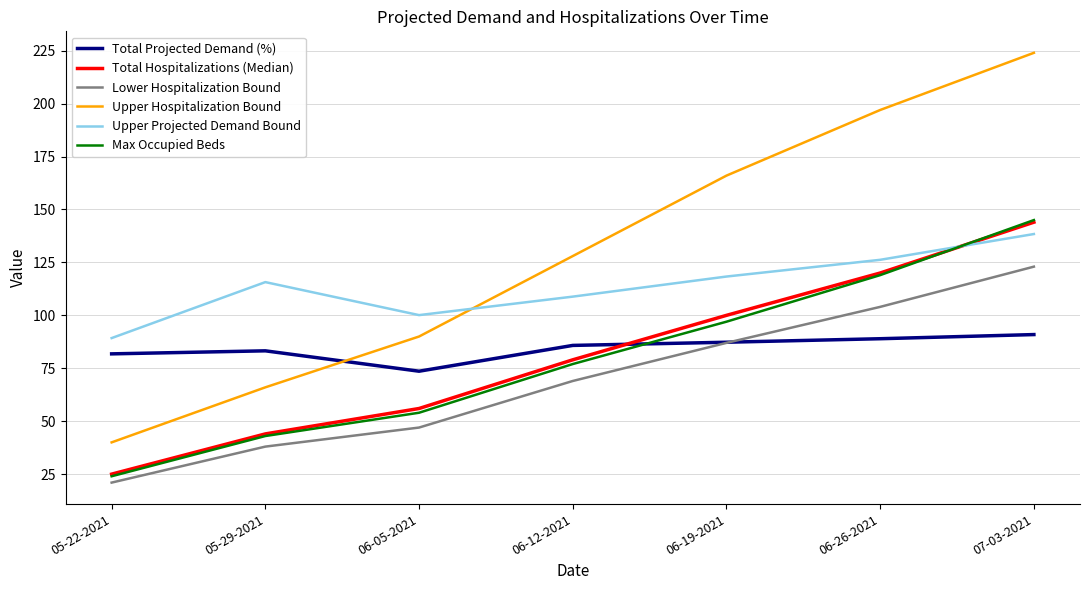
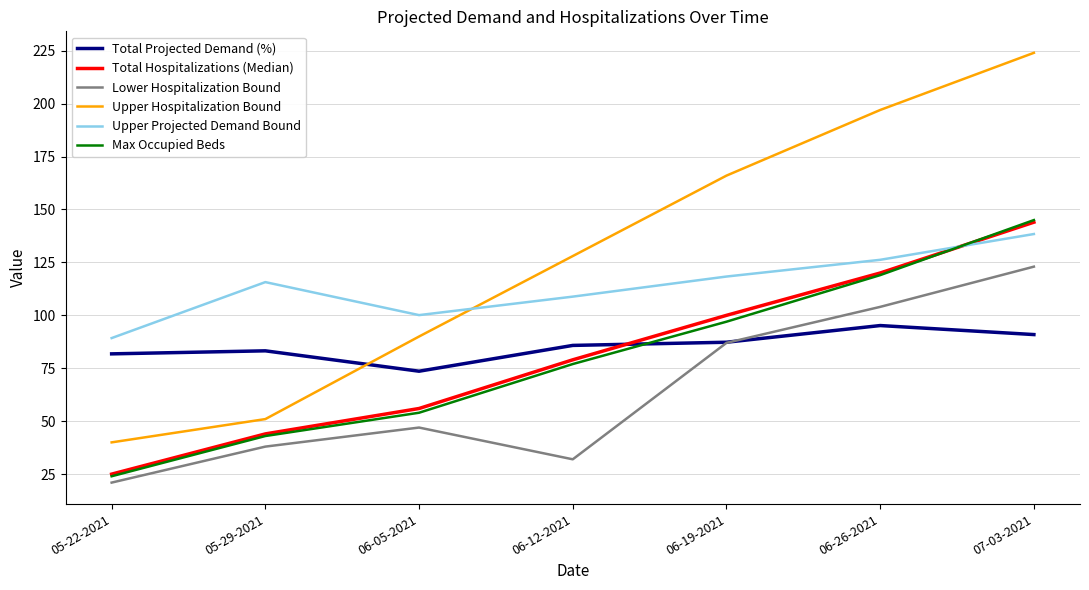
Upper Hospitalization Bound, 05-29-2021: 66 -> 51
Lower Hospitalization Bound, 06-12-2021: 69 -> 32
Total Projected Demand (%), 06-26-2021: 89 -> 95
